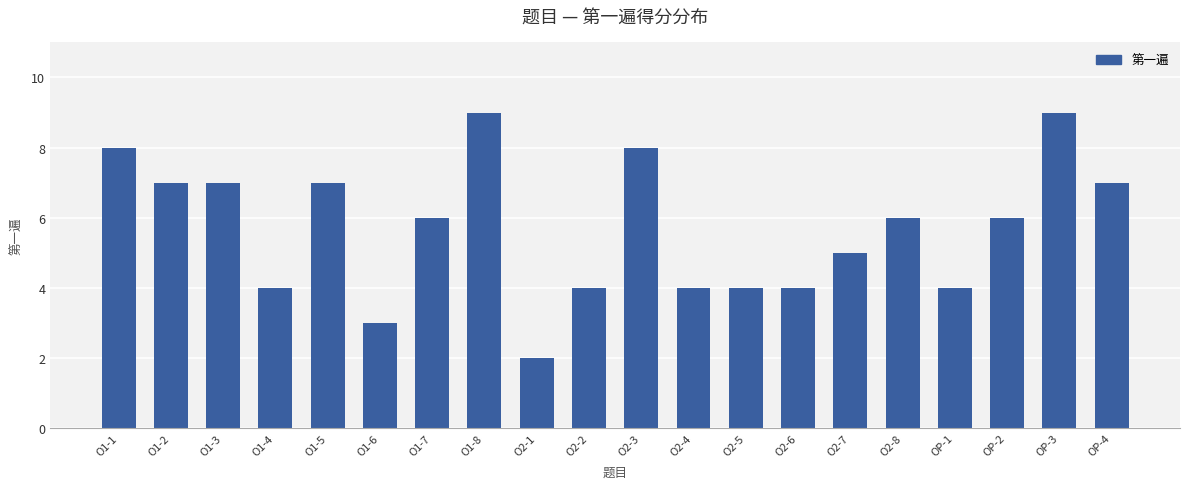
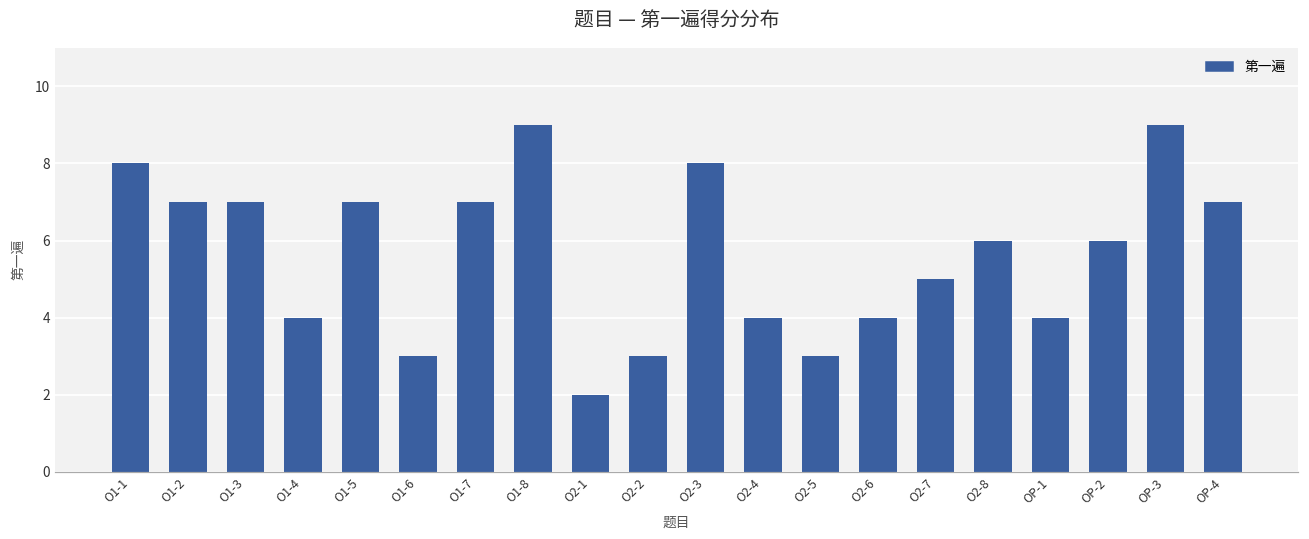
O1-7: 6 -> 7
O2-2: 4 -> 3
O2-5: 4 -> 3
